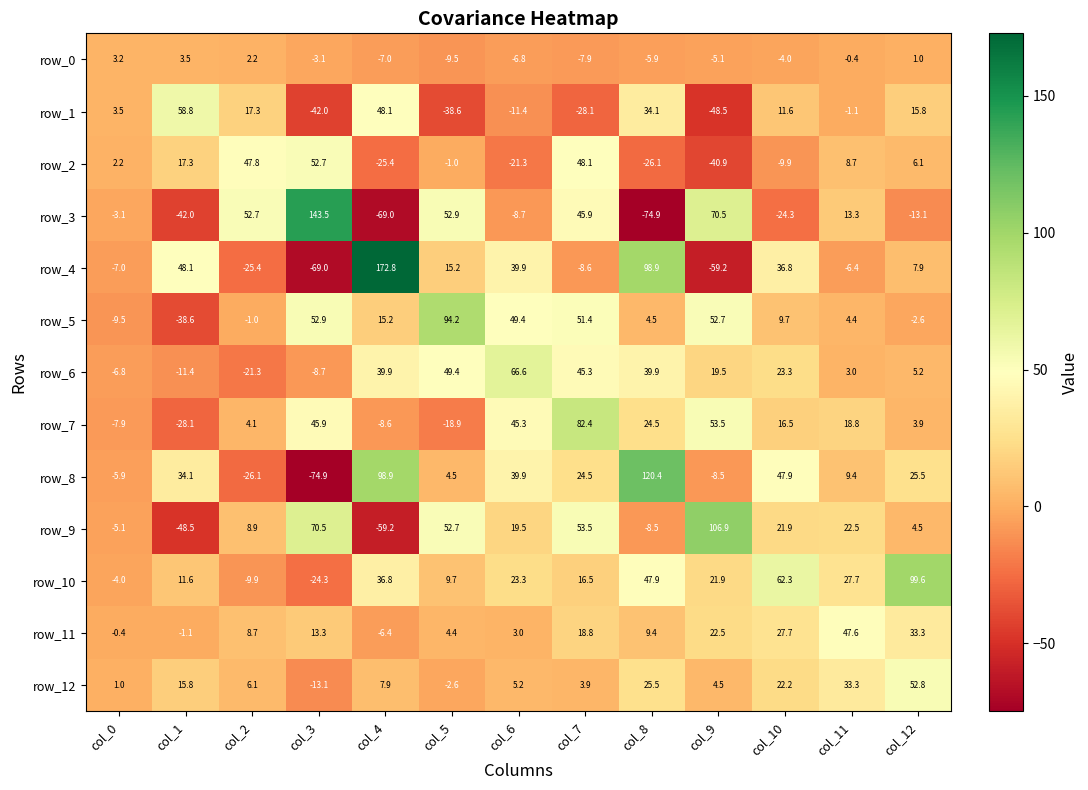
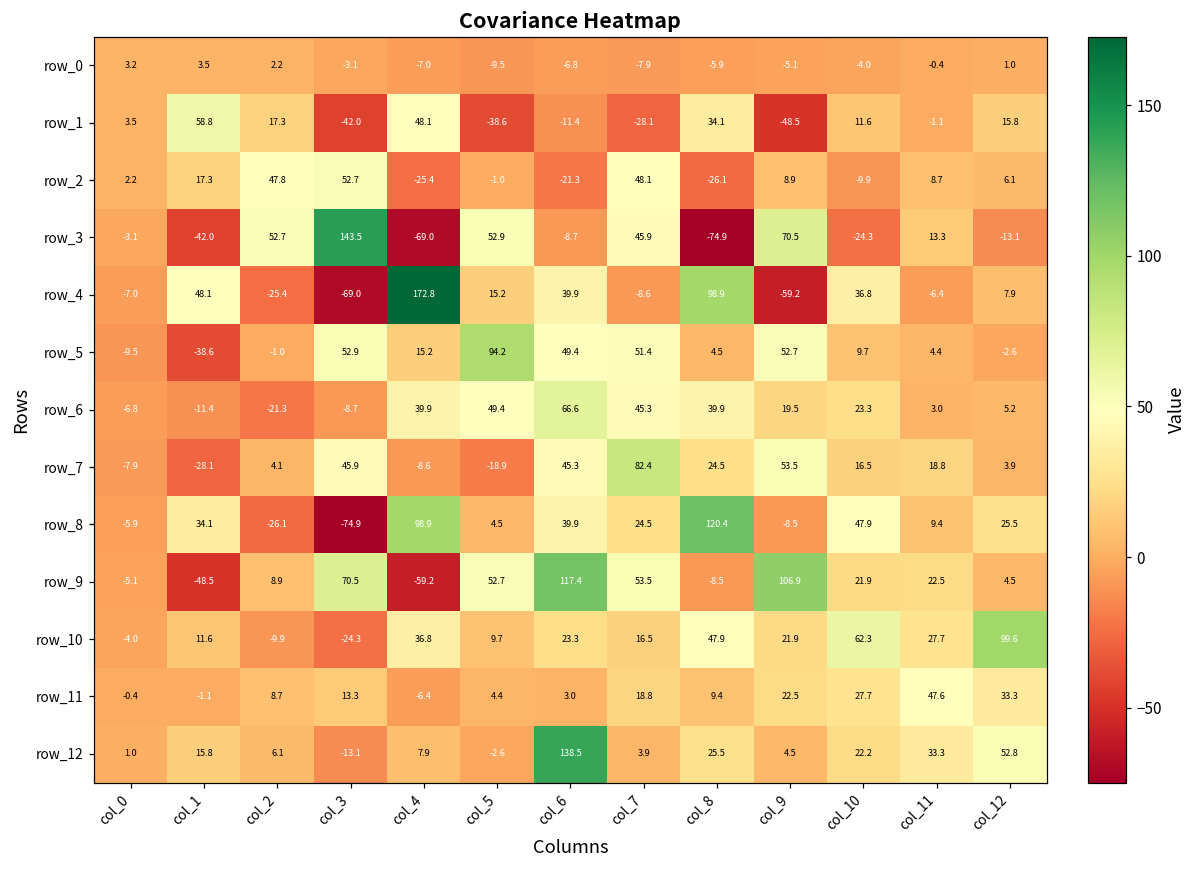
row_2, col_9: -40.9 -> 8.9
row_9, col_6: 19.5 -> 117.4
row_12, col_6: 5.2 -> 138.5
